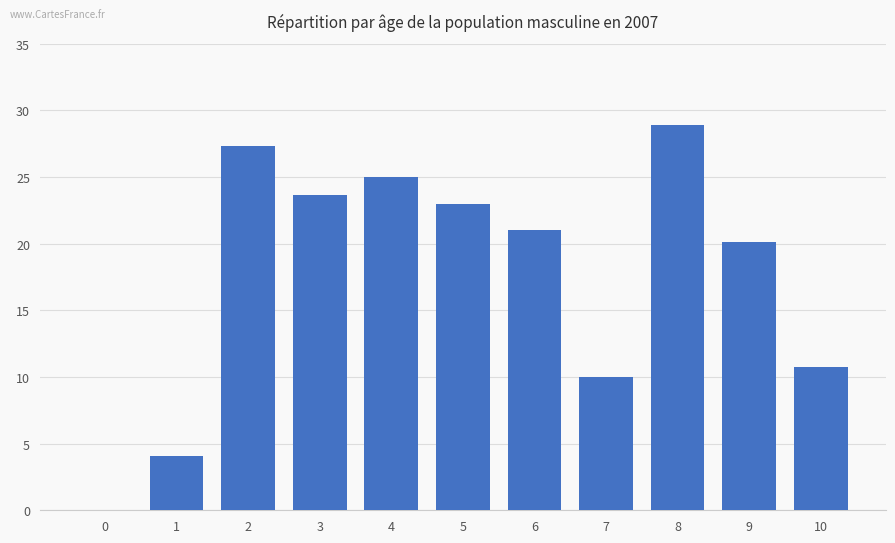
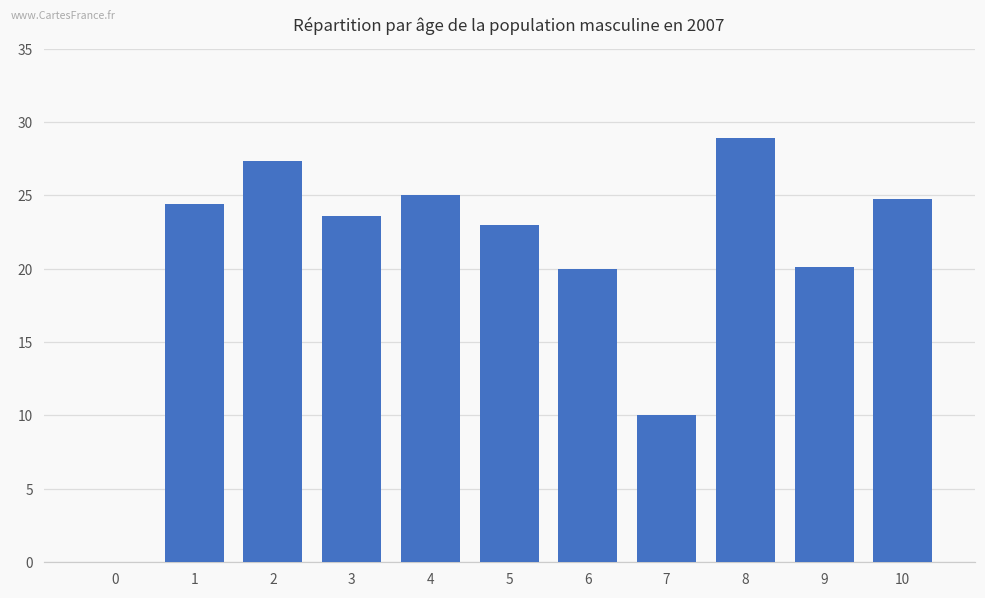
1: 4.1 -> 24.4
6: 21 -> 20
10: 10.7 -> 24.8
